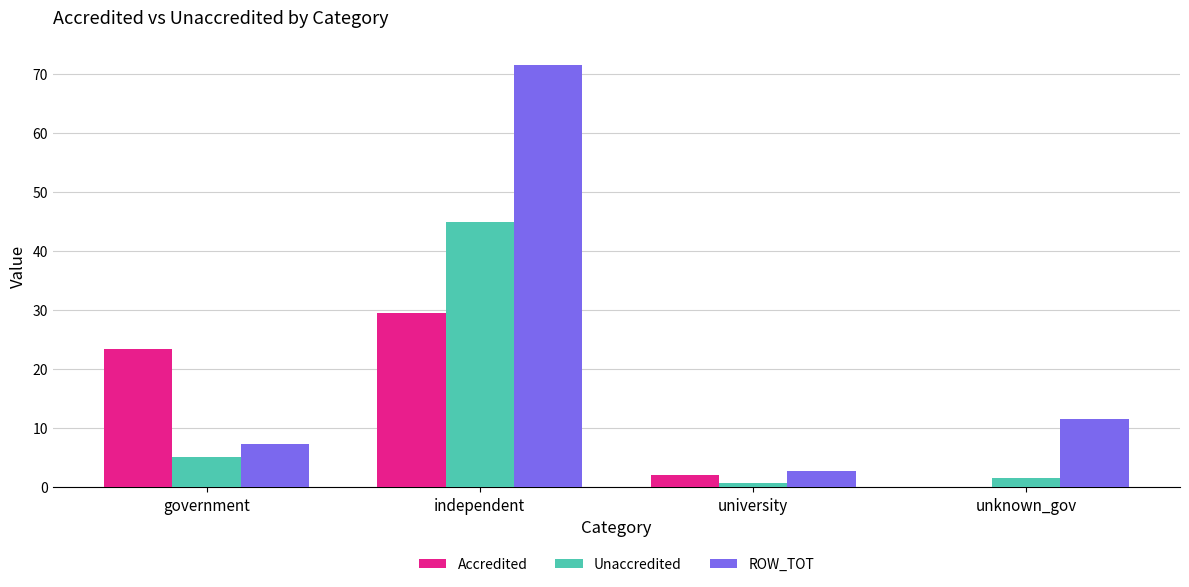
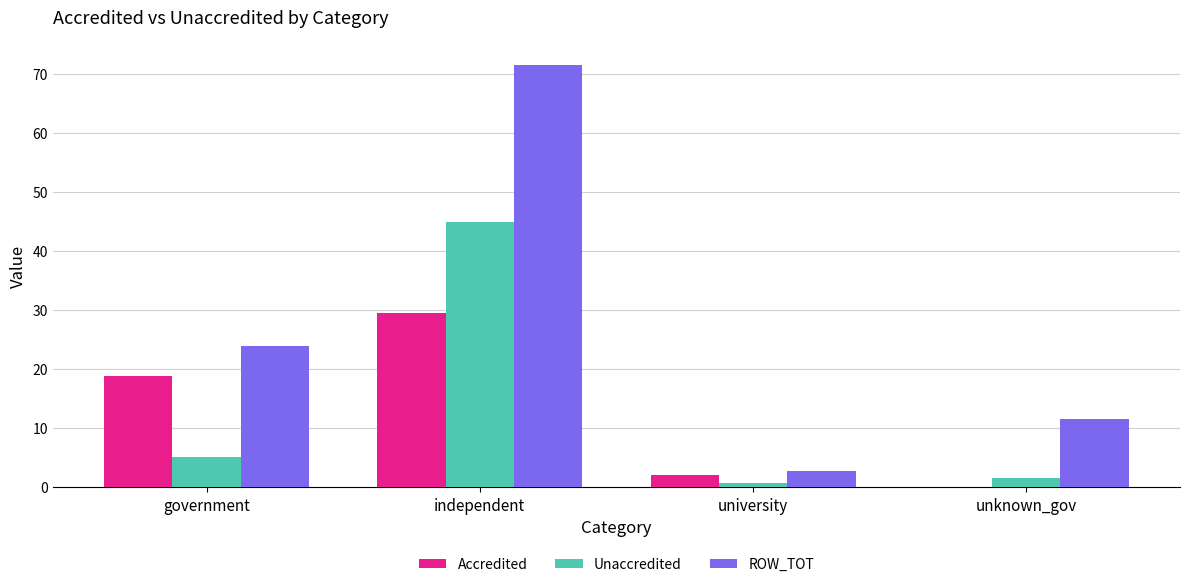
Accredited, government: 23 -> 19
ROW_TOT, government: 7 -> 24
